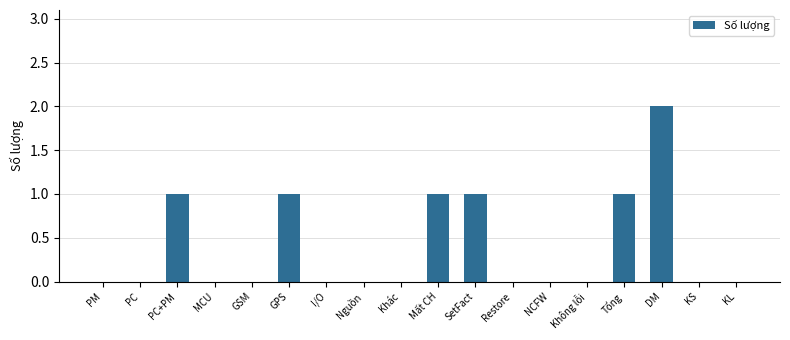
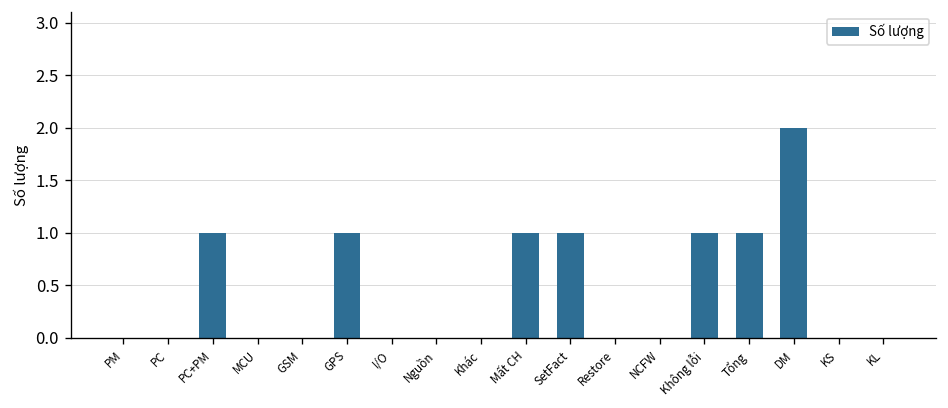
Không lỗi: 0 -> 1
